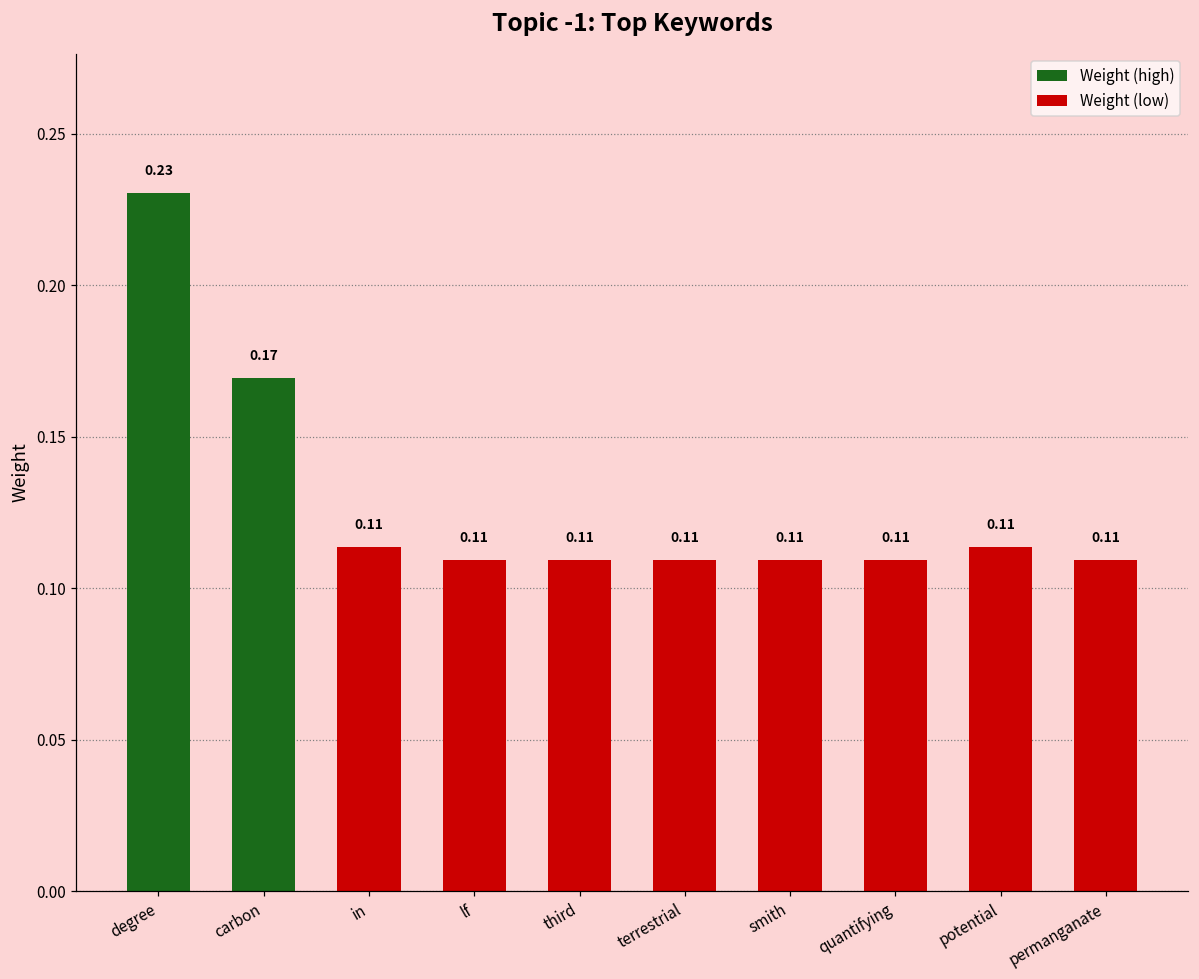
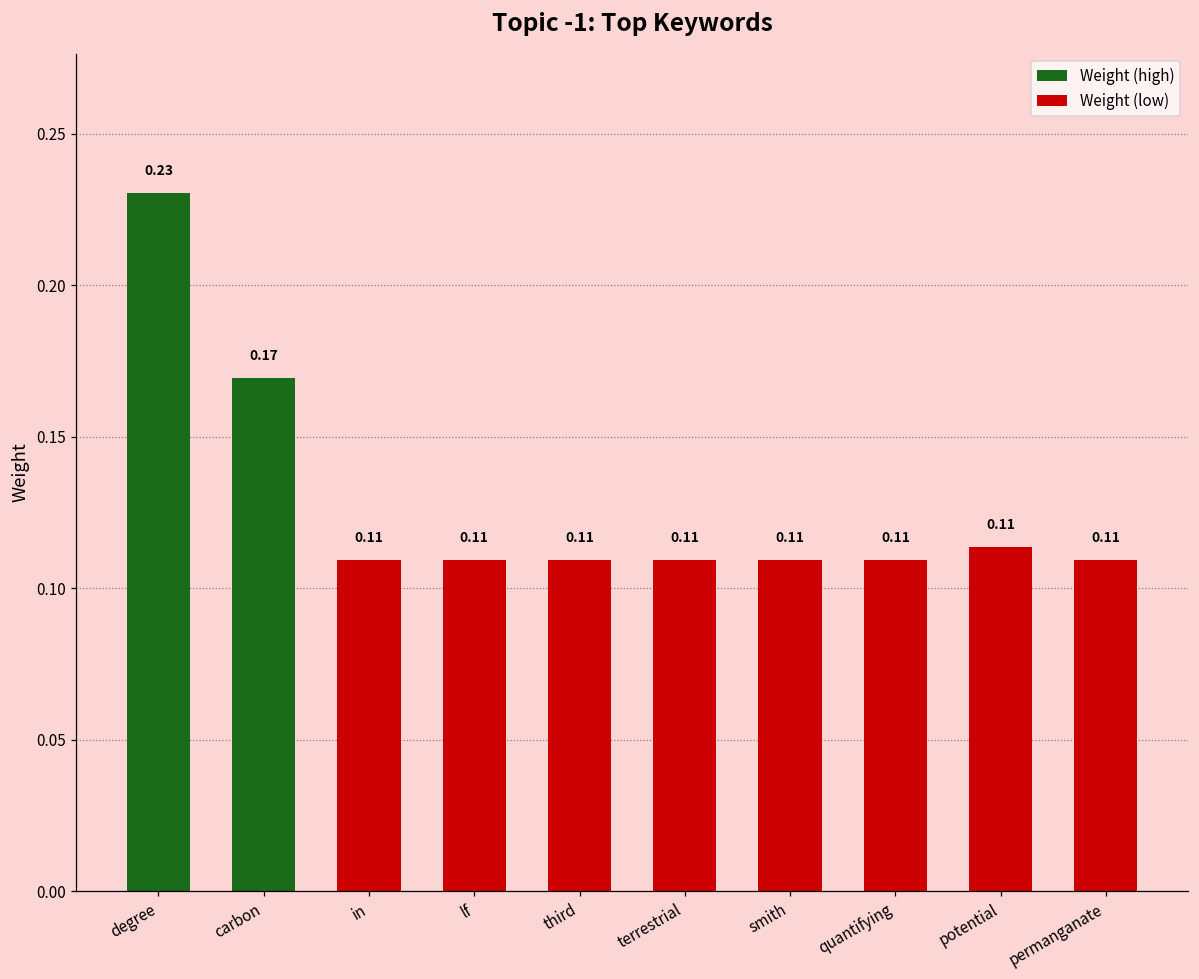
Weight (low), in: 0.113 -> 0.109
